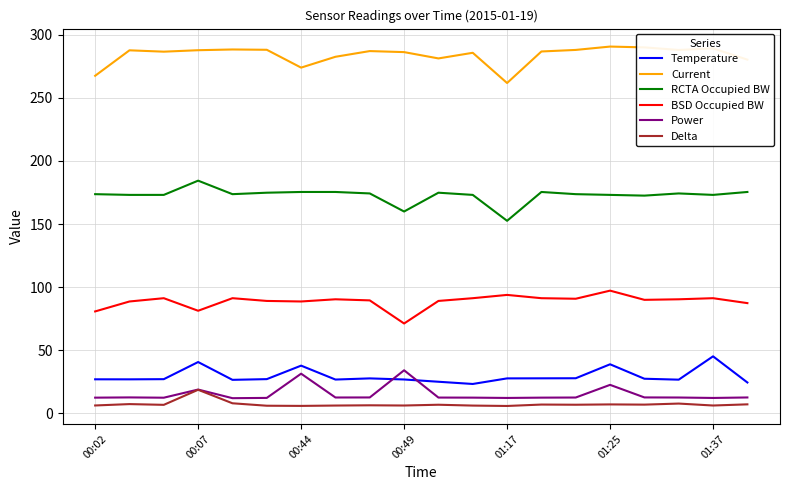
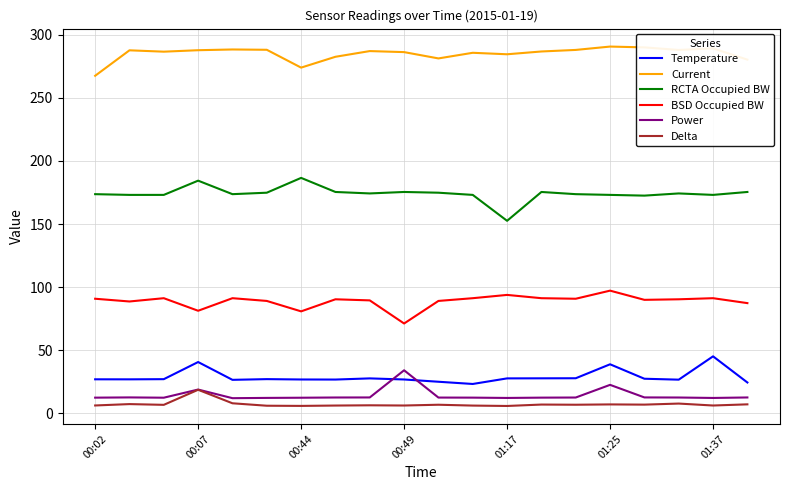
BSD Occupied BW, 00:02: 81 -> 91
Temperature, 00:44: 38 -> 27
RCTA Occupied BW, 00:44: 175 -> 187
BSD Occupied BW, 00:44: 89 -> 81
Power, 00:44: 31 -> 12
RCTA Occupied BW, 00:49: 160 -> 175
Current, 01:17: 262 -> 285
